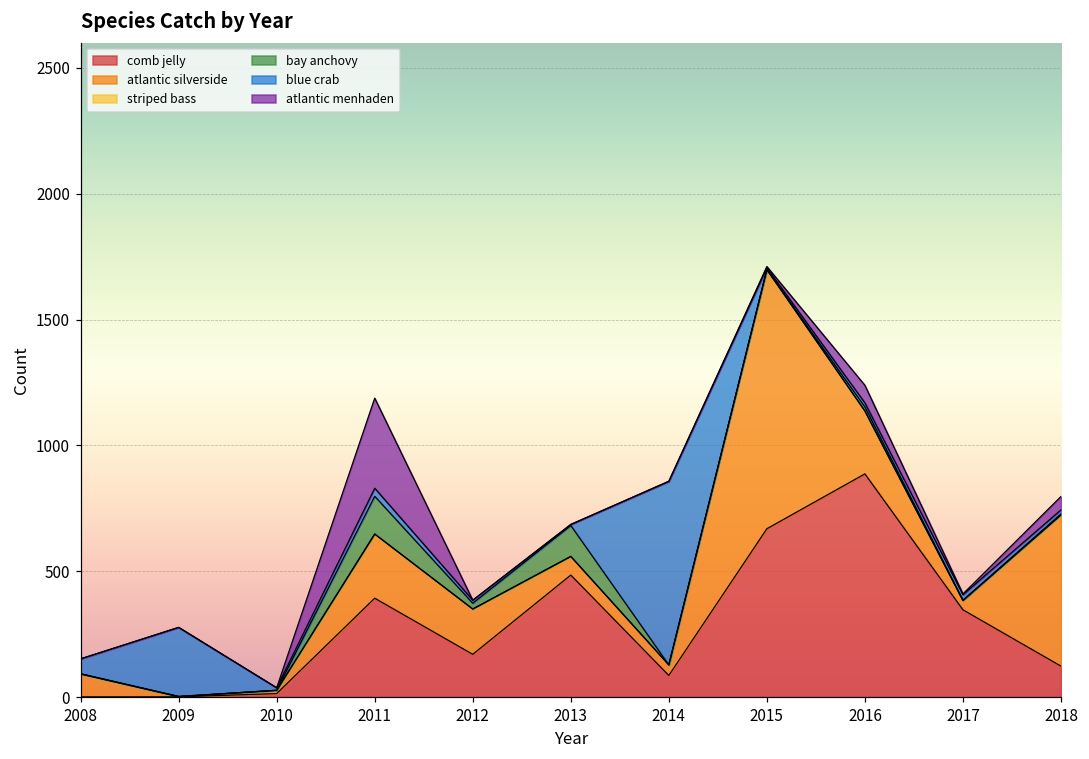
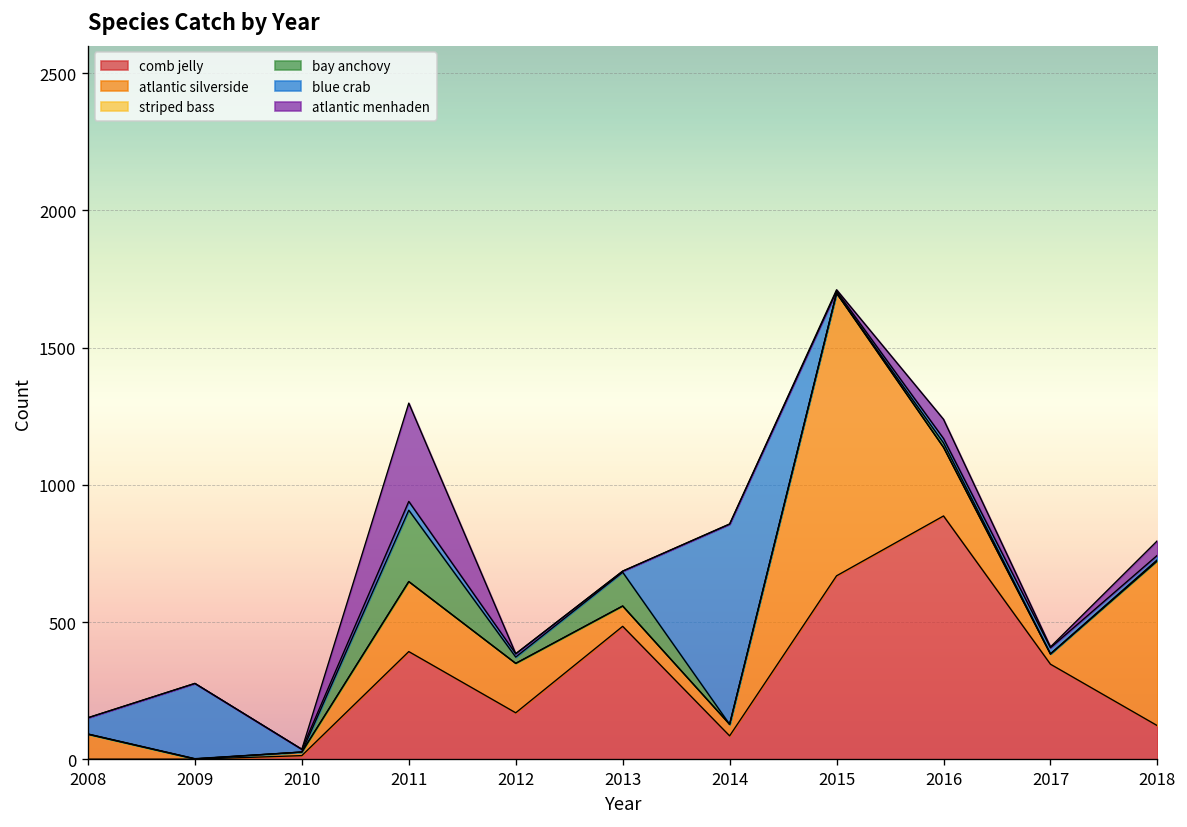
bay anchovy, 2011: 150 -> 260
